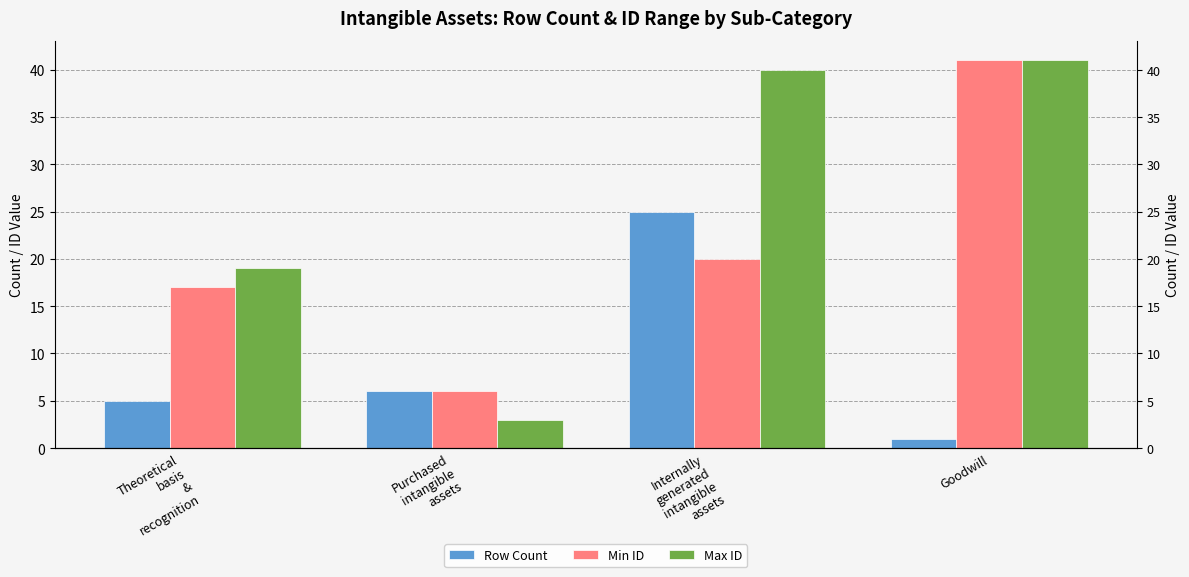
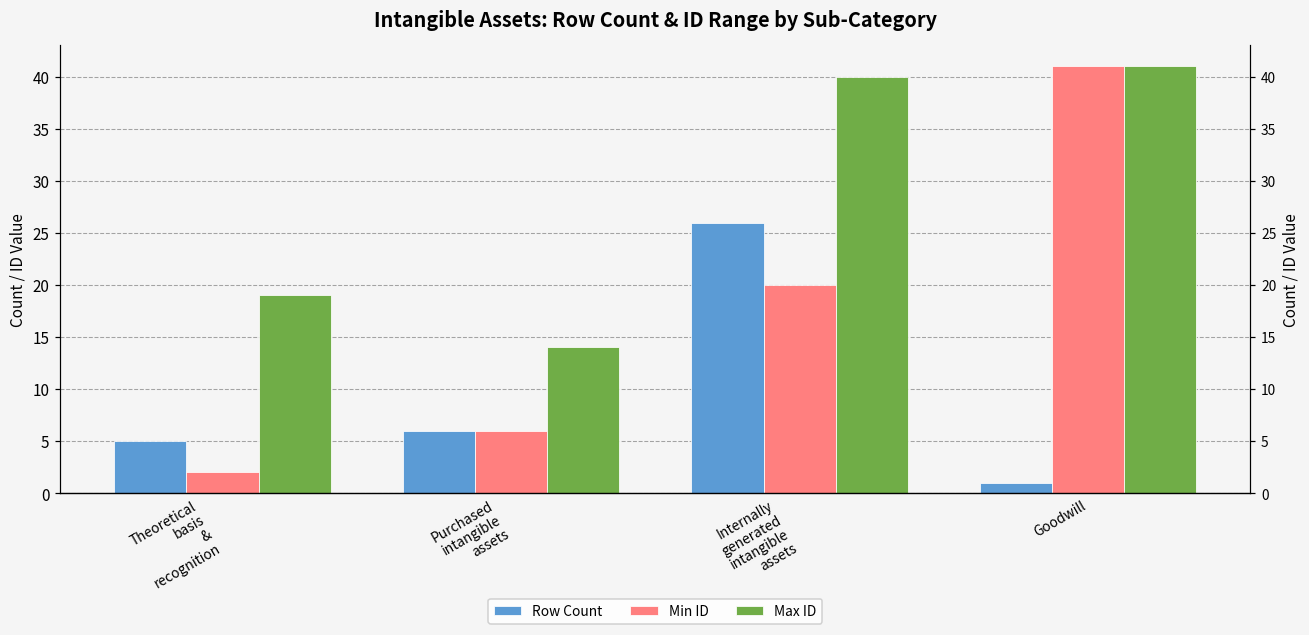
Min ID, Theoretical basis & recognition: 17 -> 2
Max ID, Purchased intangible assets: 3 -> 14
Row Count, Internally generated intangible assets: 25 -> 26
